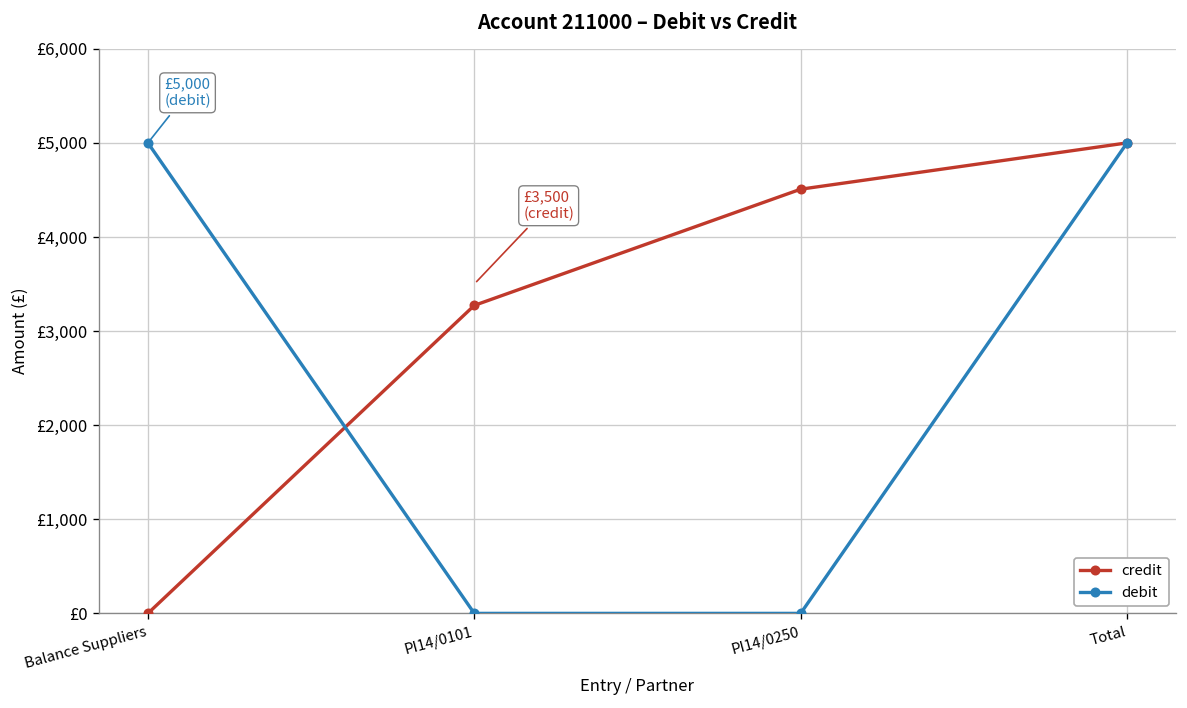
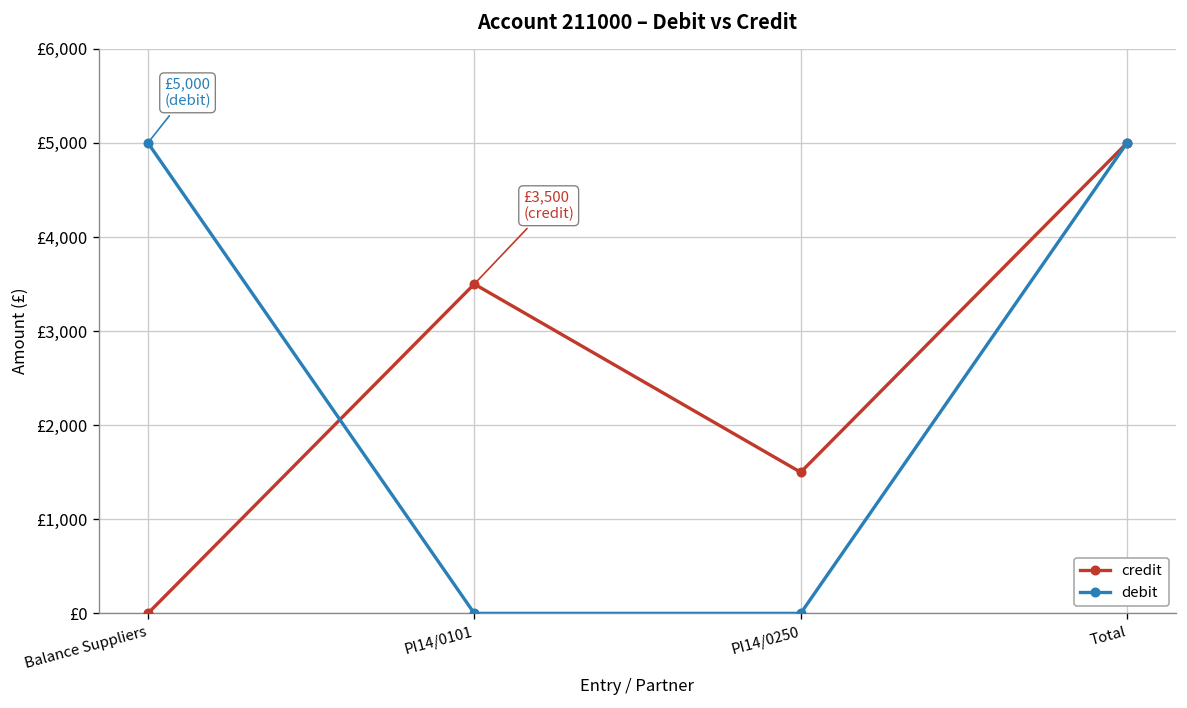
credit, PI14/0101: £3,300 -> £3,500
credit, PI14/0250: £4,500 -> £1,500
